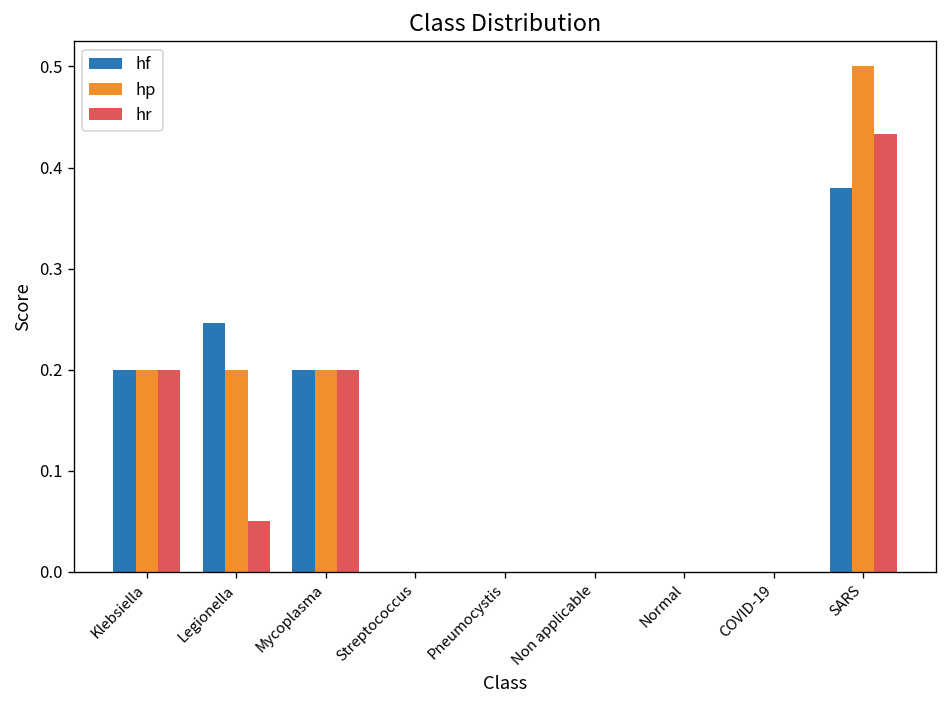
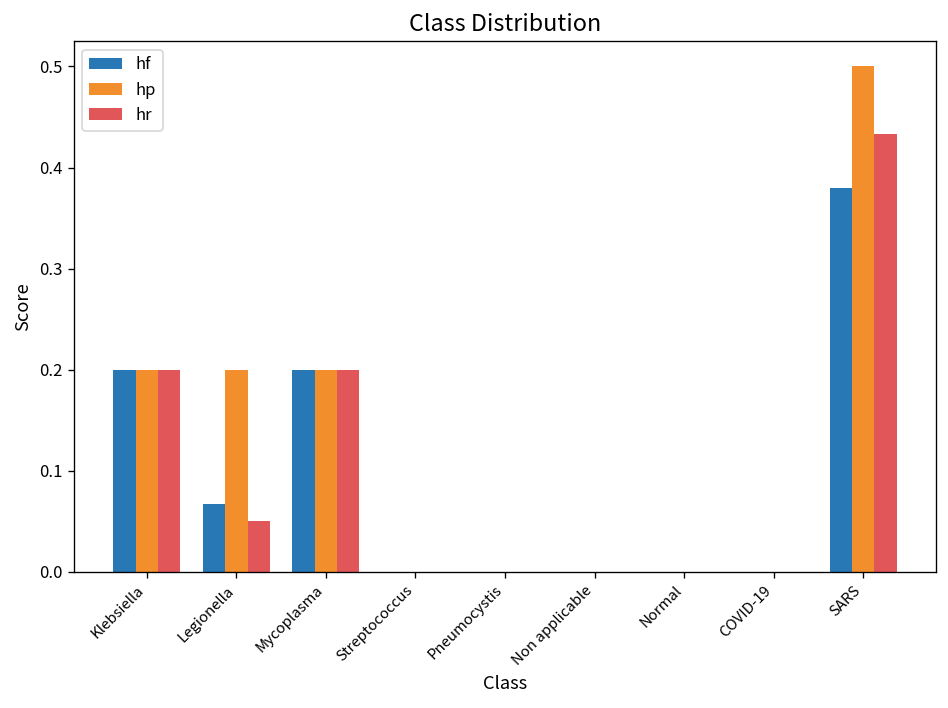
hf, Legionella: 0.25 -> 0.07
